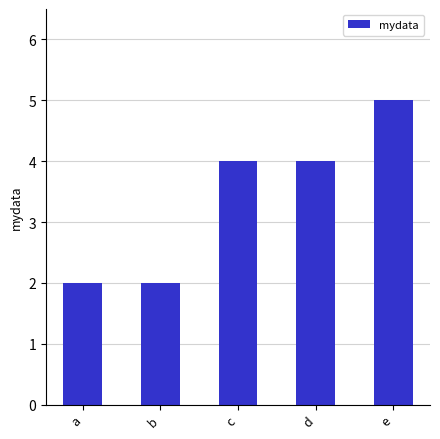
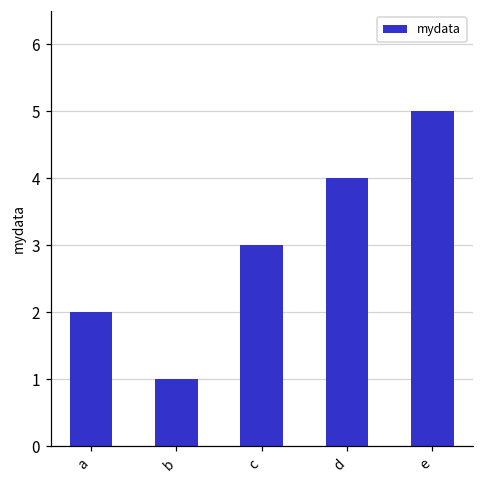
b: 2 -> 1
c: 4 -> 3
